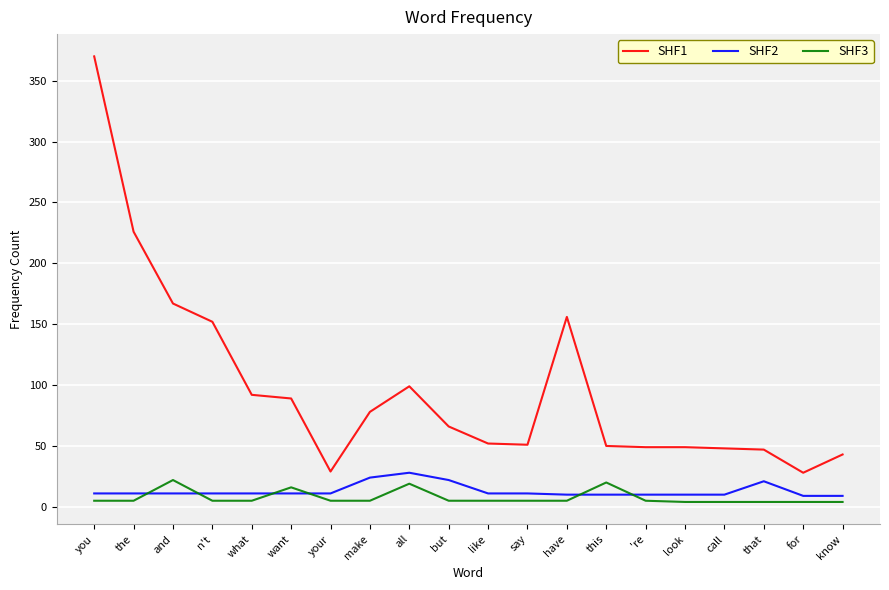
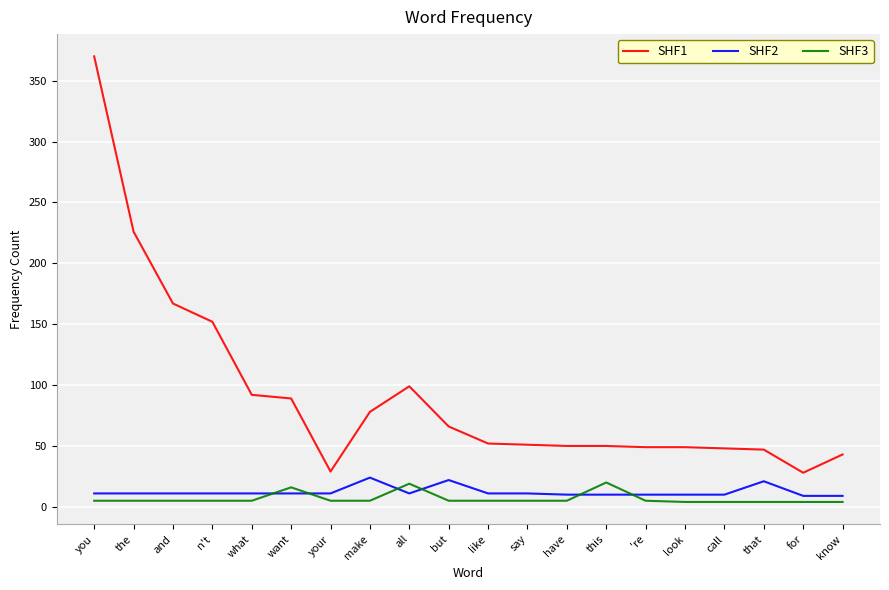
SHF3, and: 22 -> 5
SHF2, all: 28 -> 11
SHF1, have: 156 -> 50
